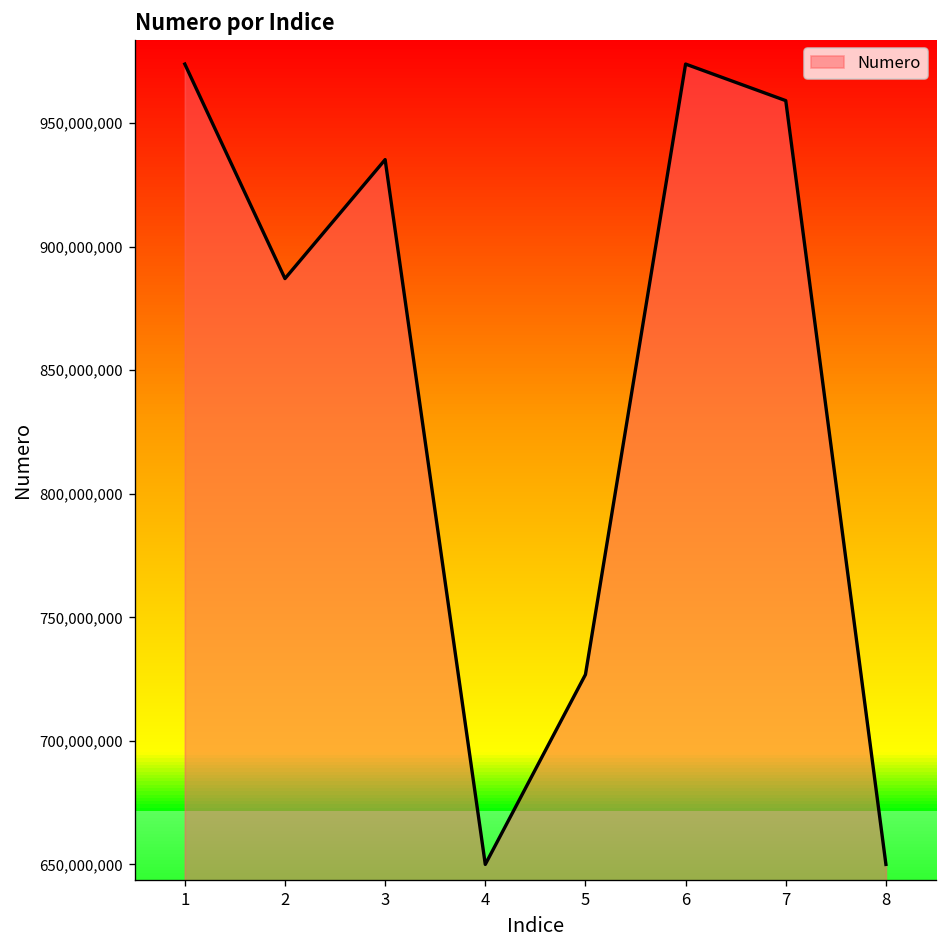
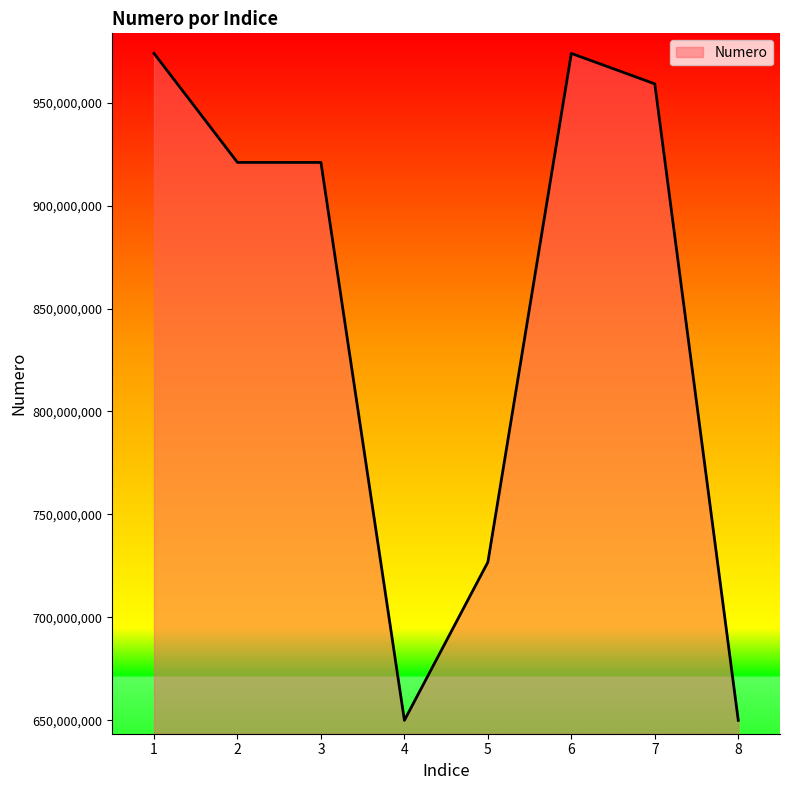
2: 887,000,000 -> 921,000,000
3: 935,000,000 -> 921,000,000
